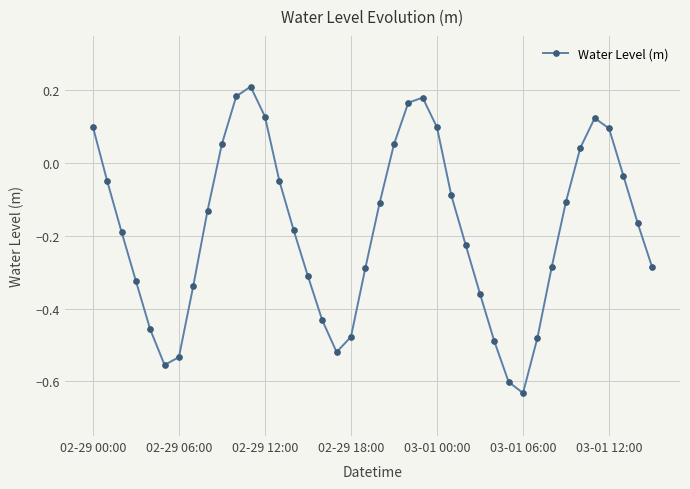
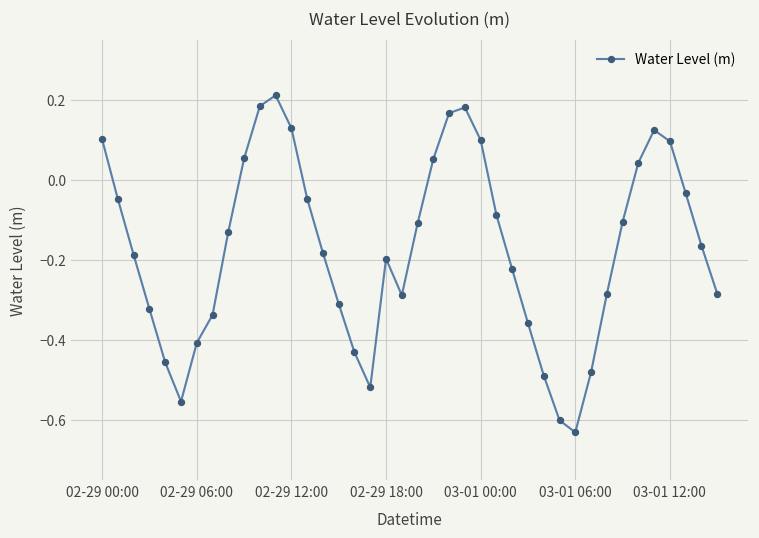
02-29 06:00: -0.53 -> -0.41
02-29 18:00: -0.48 -> -0.20
